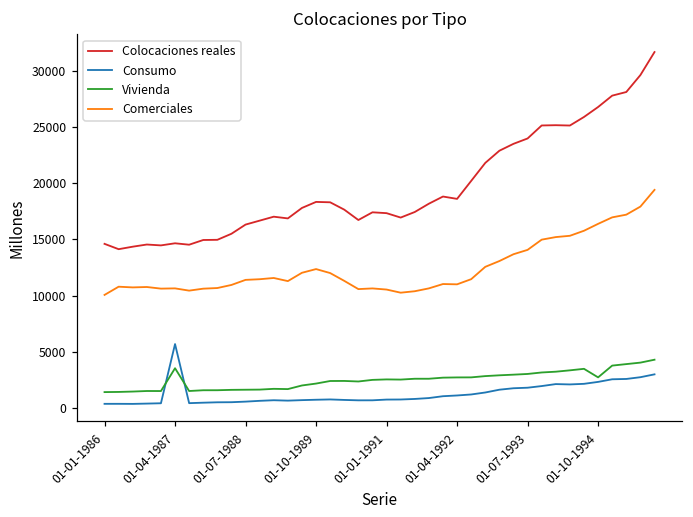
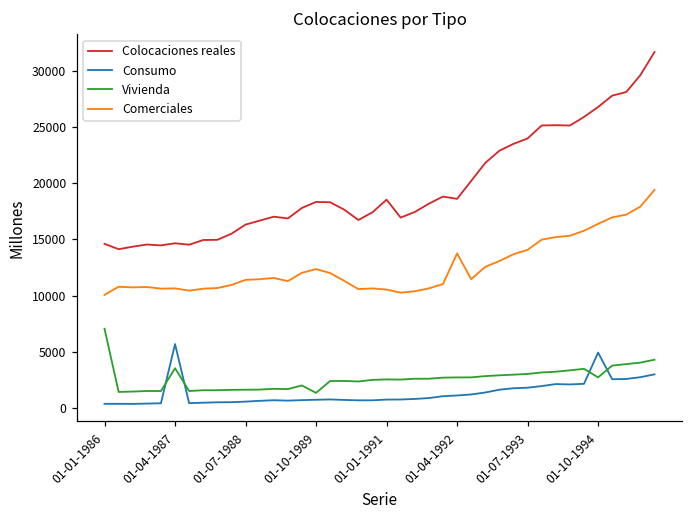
Vivienda, 01-01-1986: 1400 -> 7000
Vivienda, 01-10-1989: 2200 -> 1300
Colocaciones reales, 01-01-1991: 17300 -> 18500
Comerciales, 01-04-1992: 11000 -> 13700
Consumo, 01-10-1994: 2300 -> 4900
